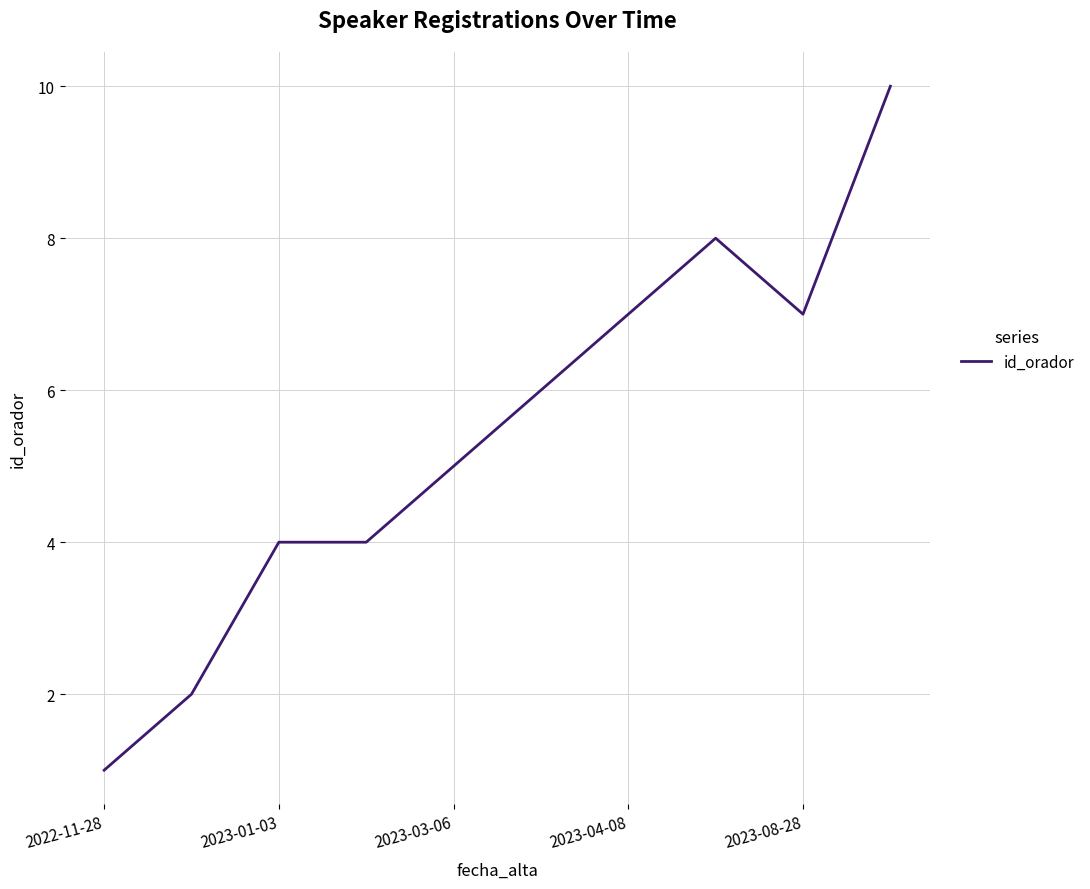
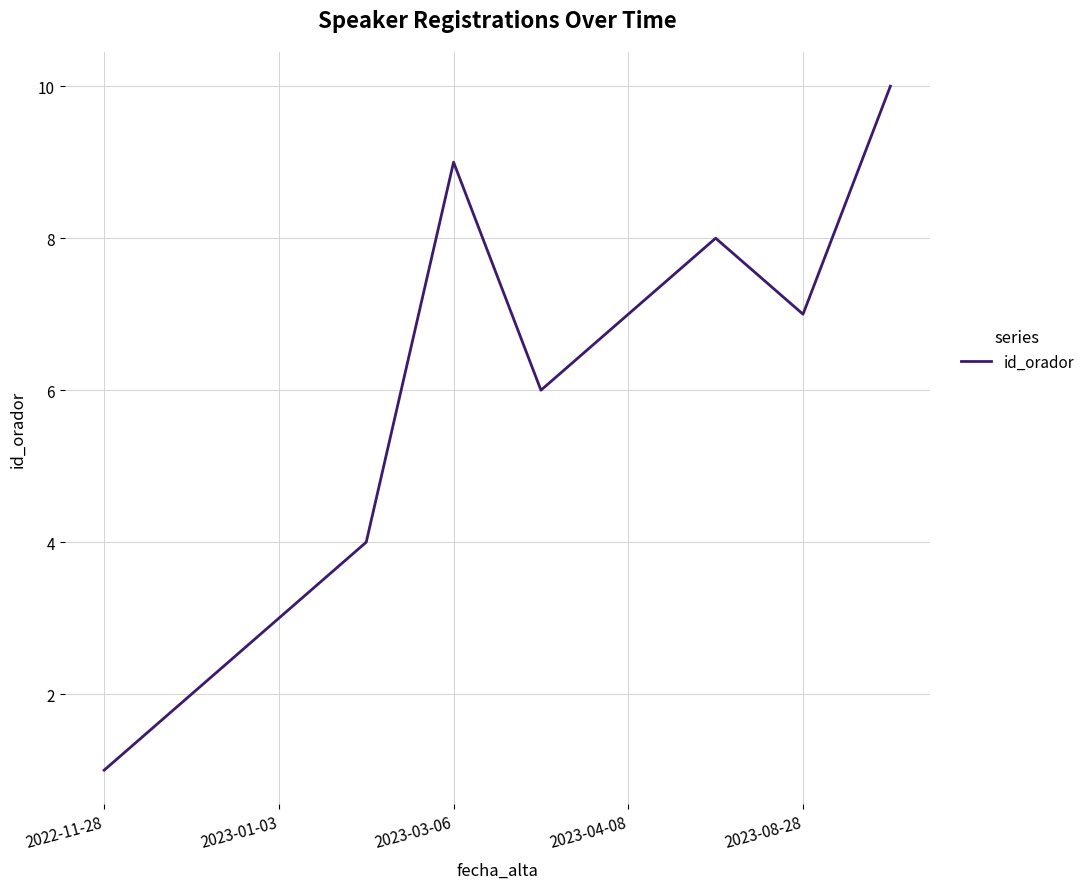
2023-01-03: 4 -> 3
2023-03-06: 5 -> 9
